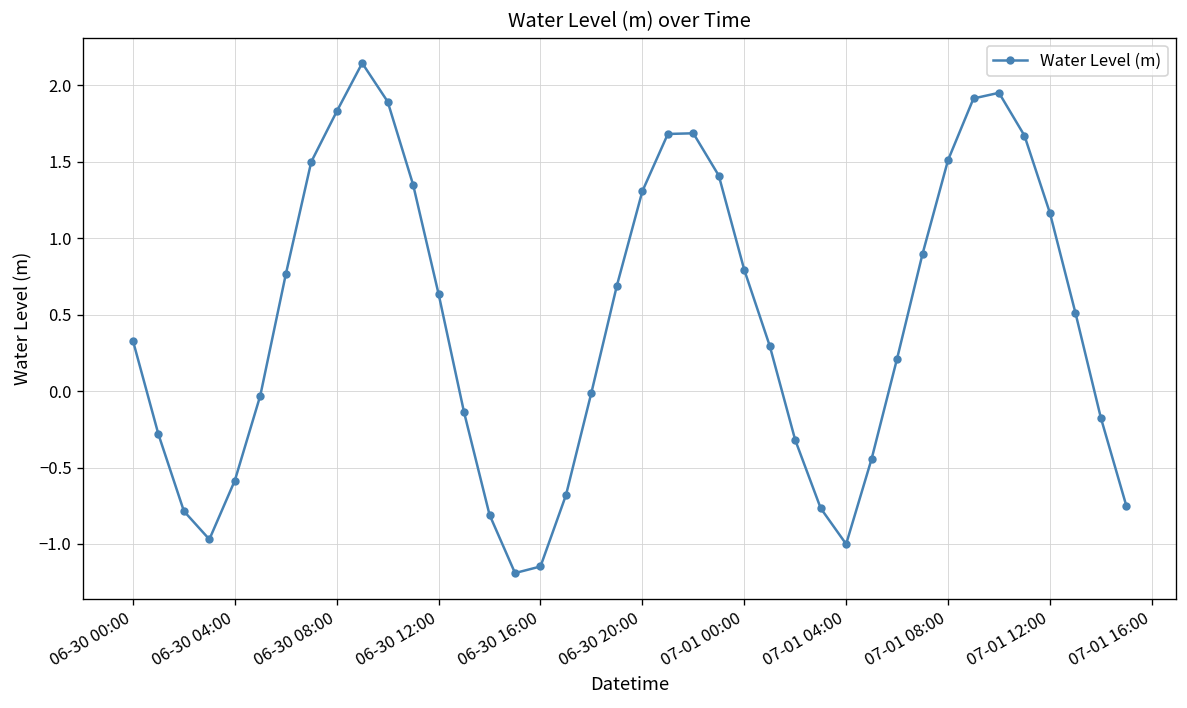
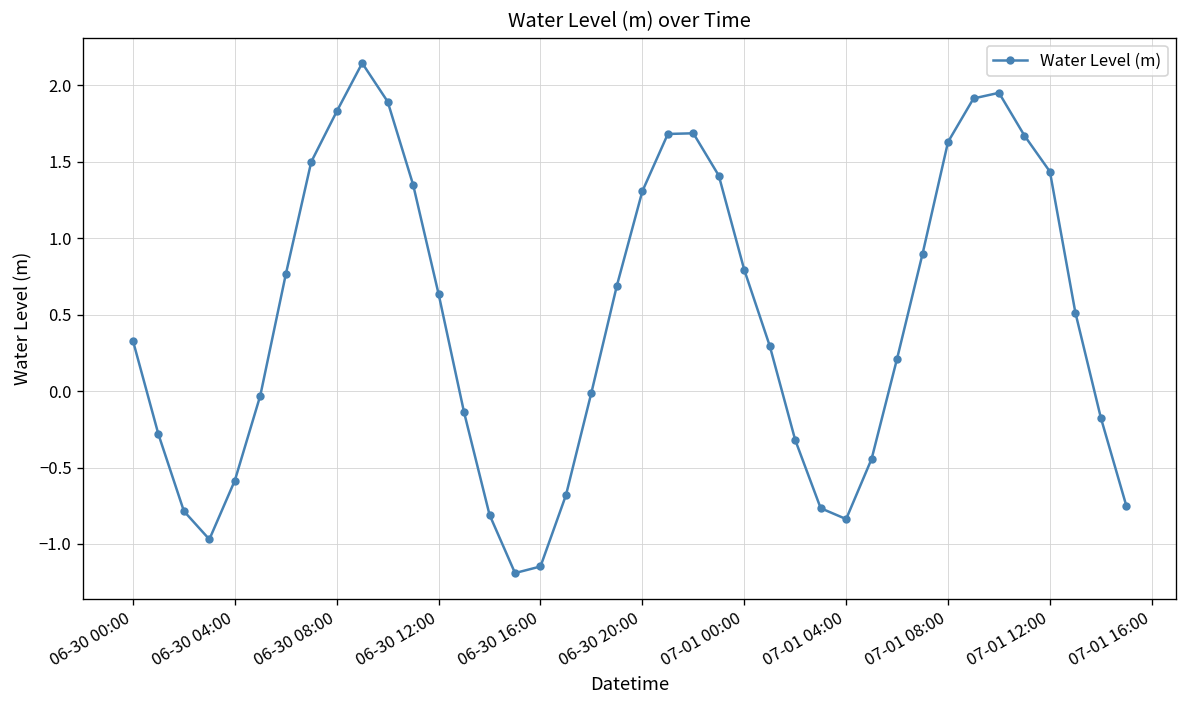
07-01 04:00: -1.00 -> -0.84
07-01 08:00: 1.51 -> 1.63
07-01 12:00: 1.17 -> 1.44
